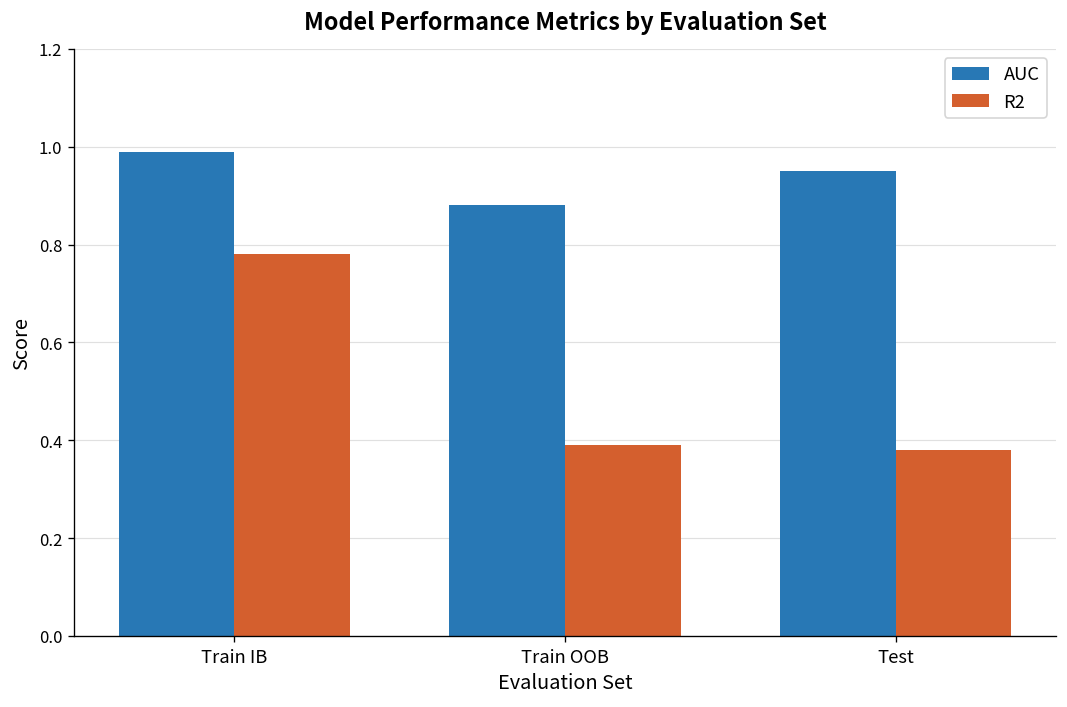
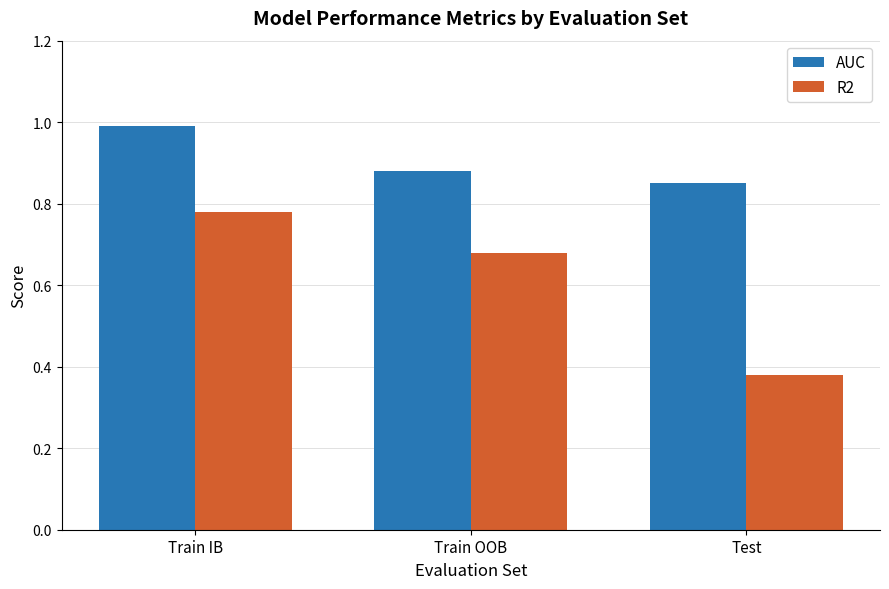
R2, Train OOB: 0.39 -> 0.68
AUC, Test: 0.95 -> 0.85
